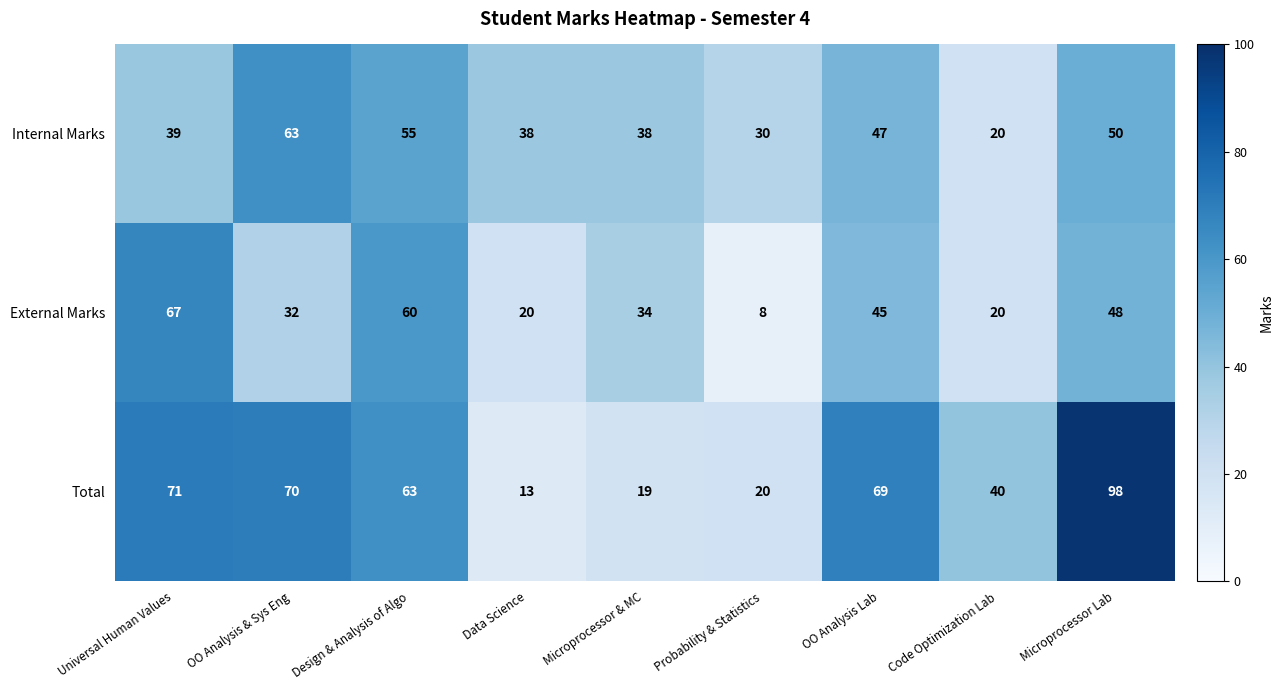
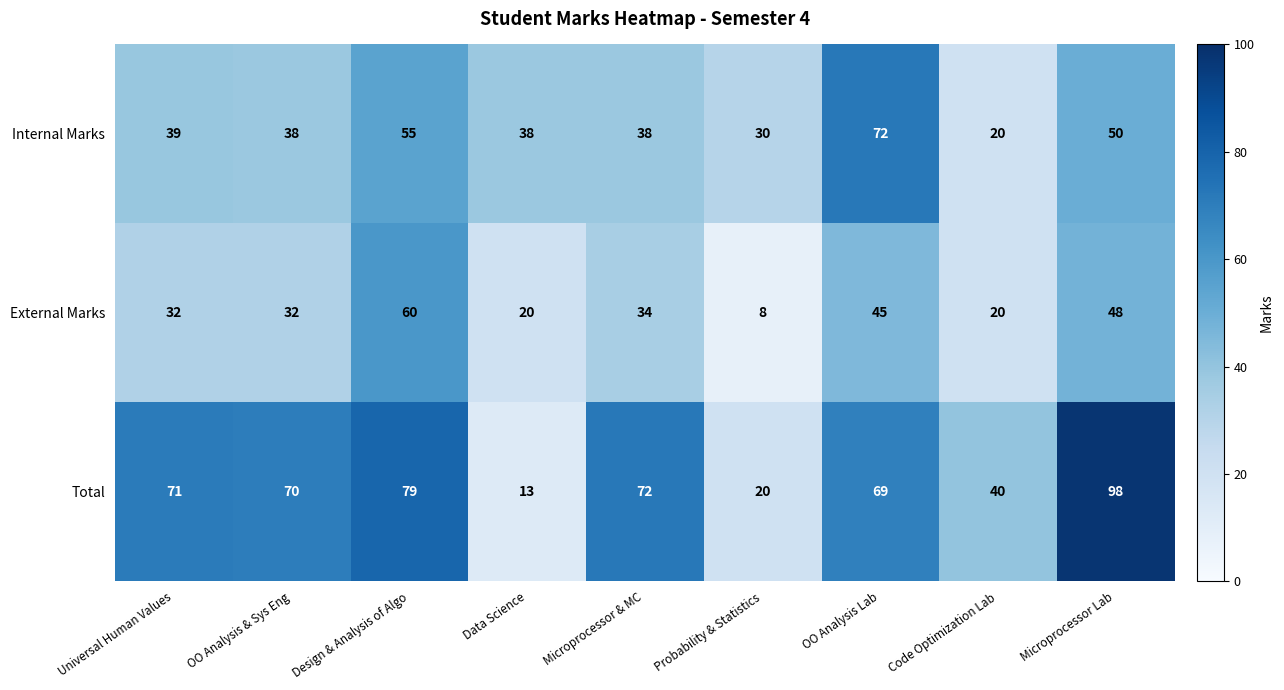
Internal Marks, OO Analysis & Sys Eng: 63 -> 38
Internal Marks, OO Analysis Lab: 47 -> 72
External Marks, Universal Human Values: 67 -> 32
Total, Design & Analysis of Algo: 63 -> 79
Total, Microprocessor & MC: 19 -> 72
